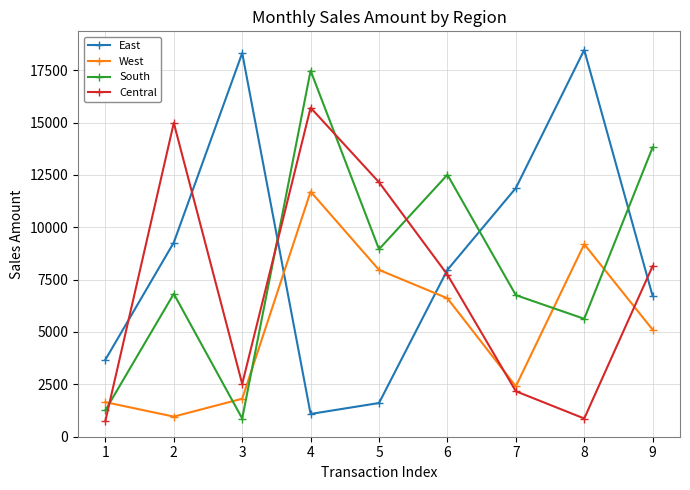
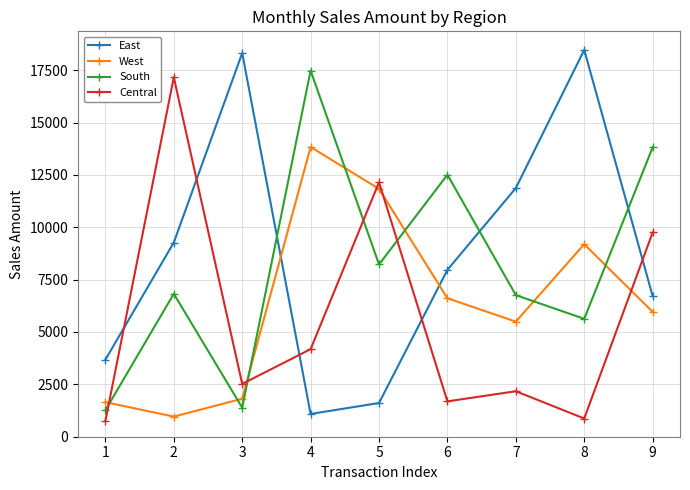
Central, 2: 15000 -> 17200
South, 3: 900 -> 1400
West, 4: 11700 -> 13800
Central, 4: 15700 -> 4200
West, 5: 8000 -> 11800
South, 5: 8900 -> 8200
Central, 6: 7700 -> 1700
West, 7: 2400 -> 5500
West, 9: 5100 -> 6000
Central, 9: 8100 -> 9700
